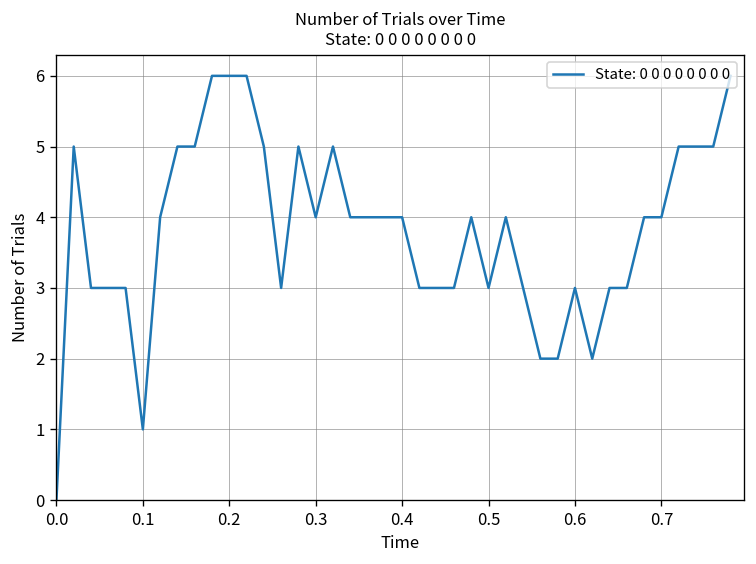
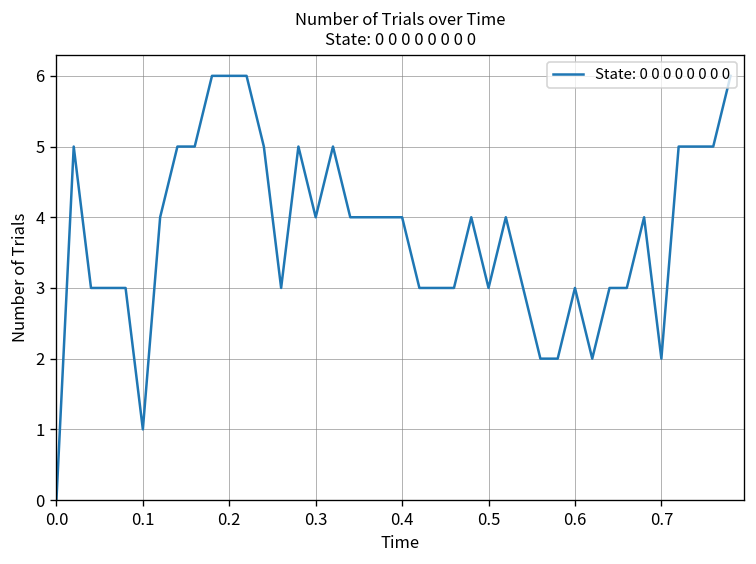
0.7: 4 -> 2
